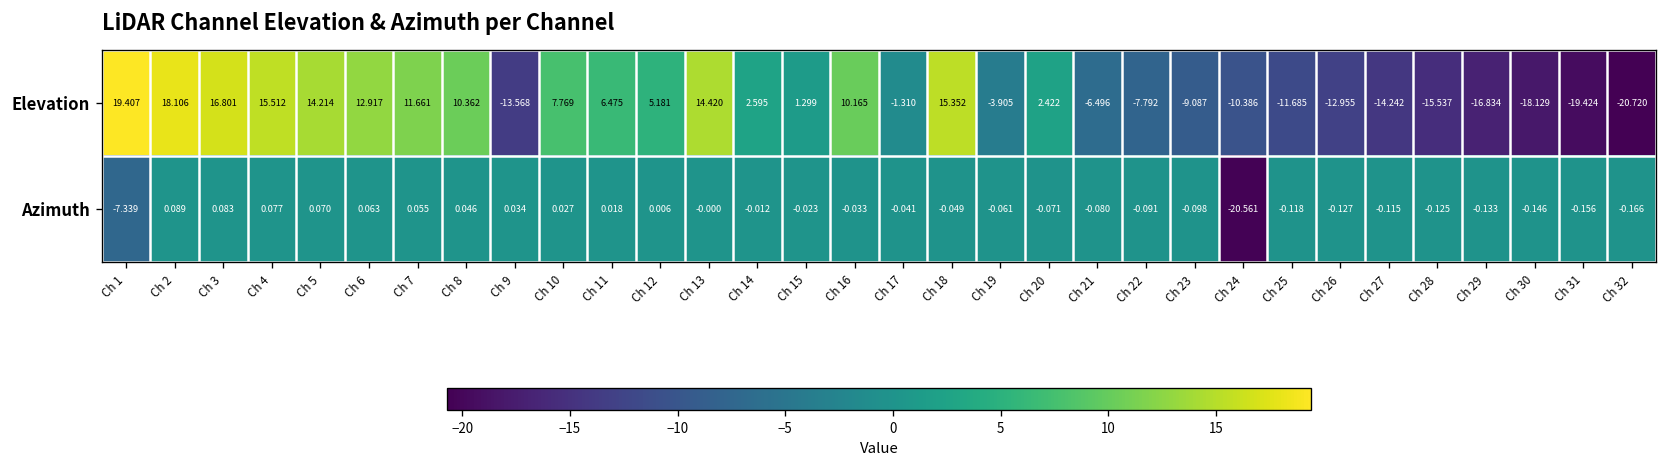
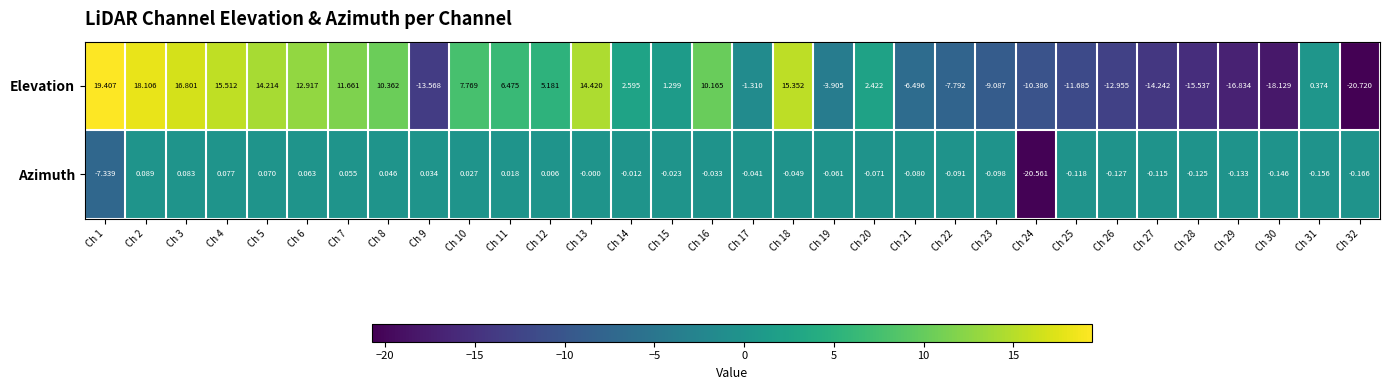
Elevation, Ch 31: -19.424 -> 0.374
